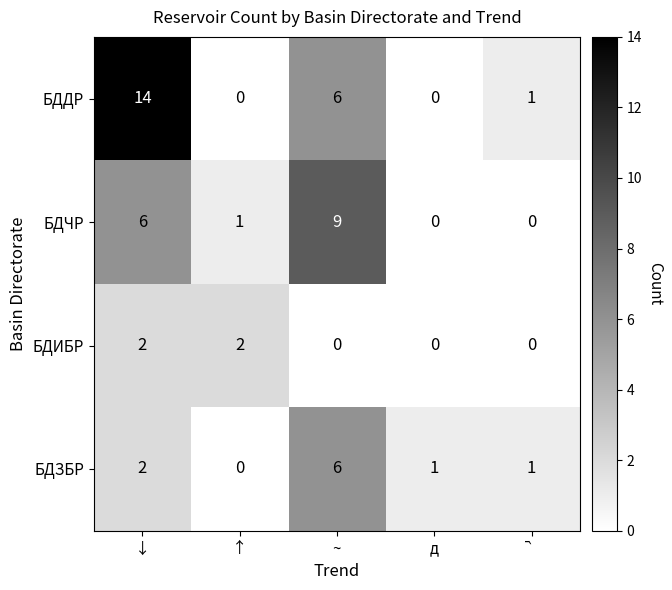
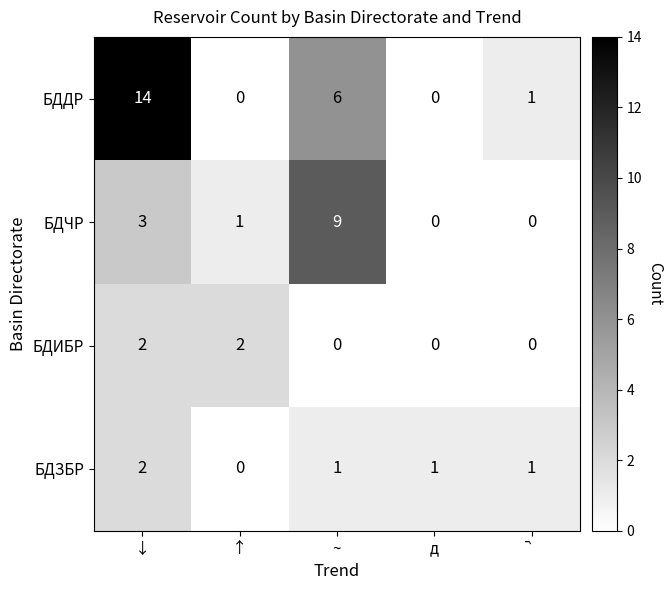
БДЧР, ↓: 6 -> 3
БДЗБР, ~: 6 -> 1
